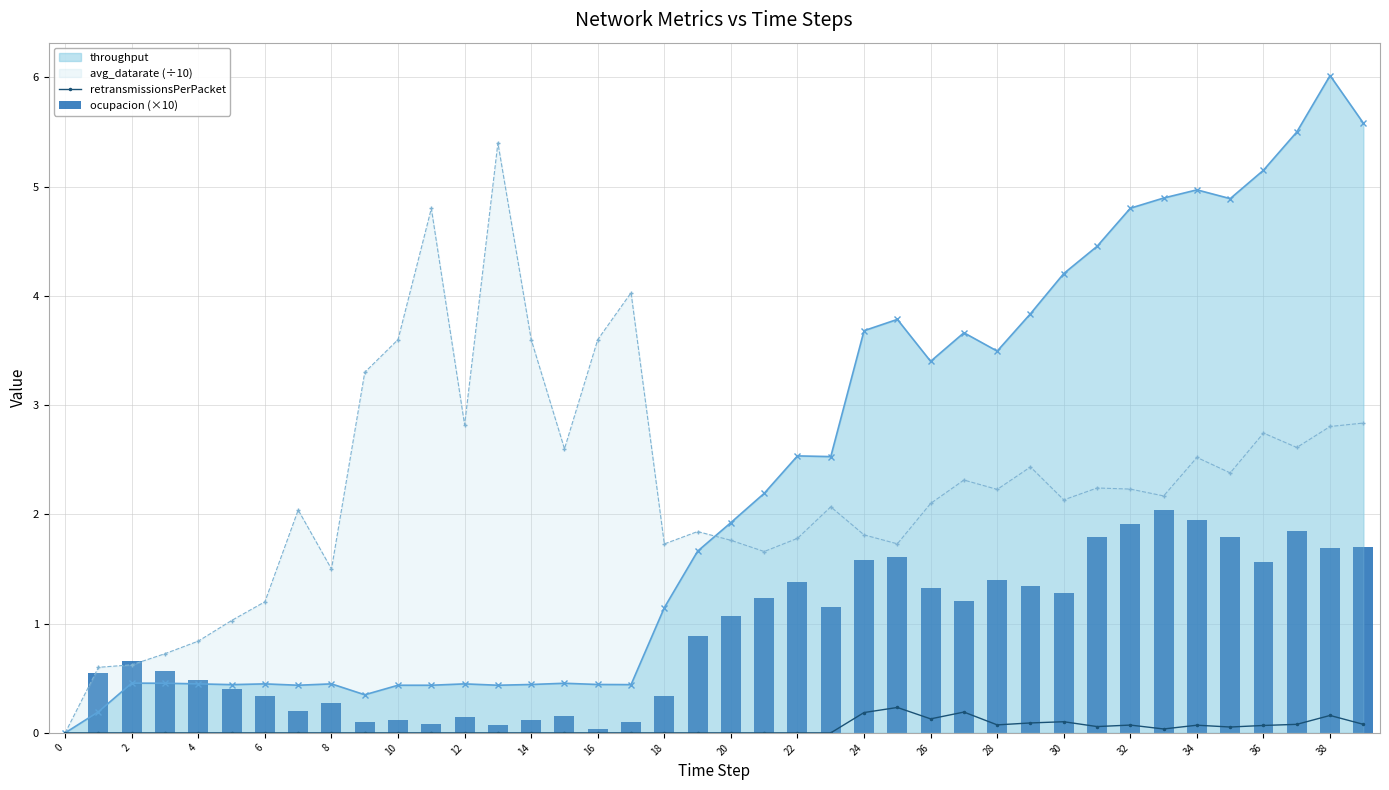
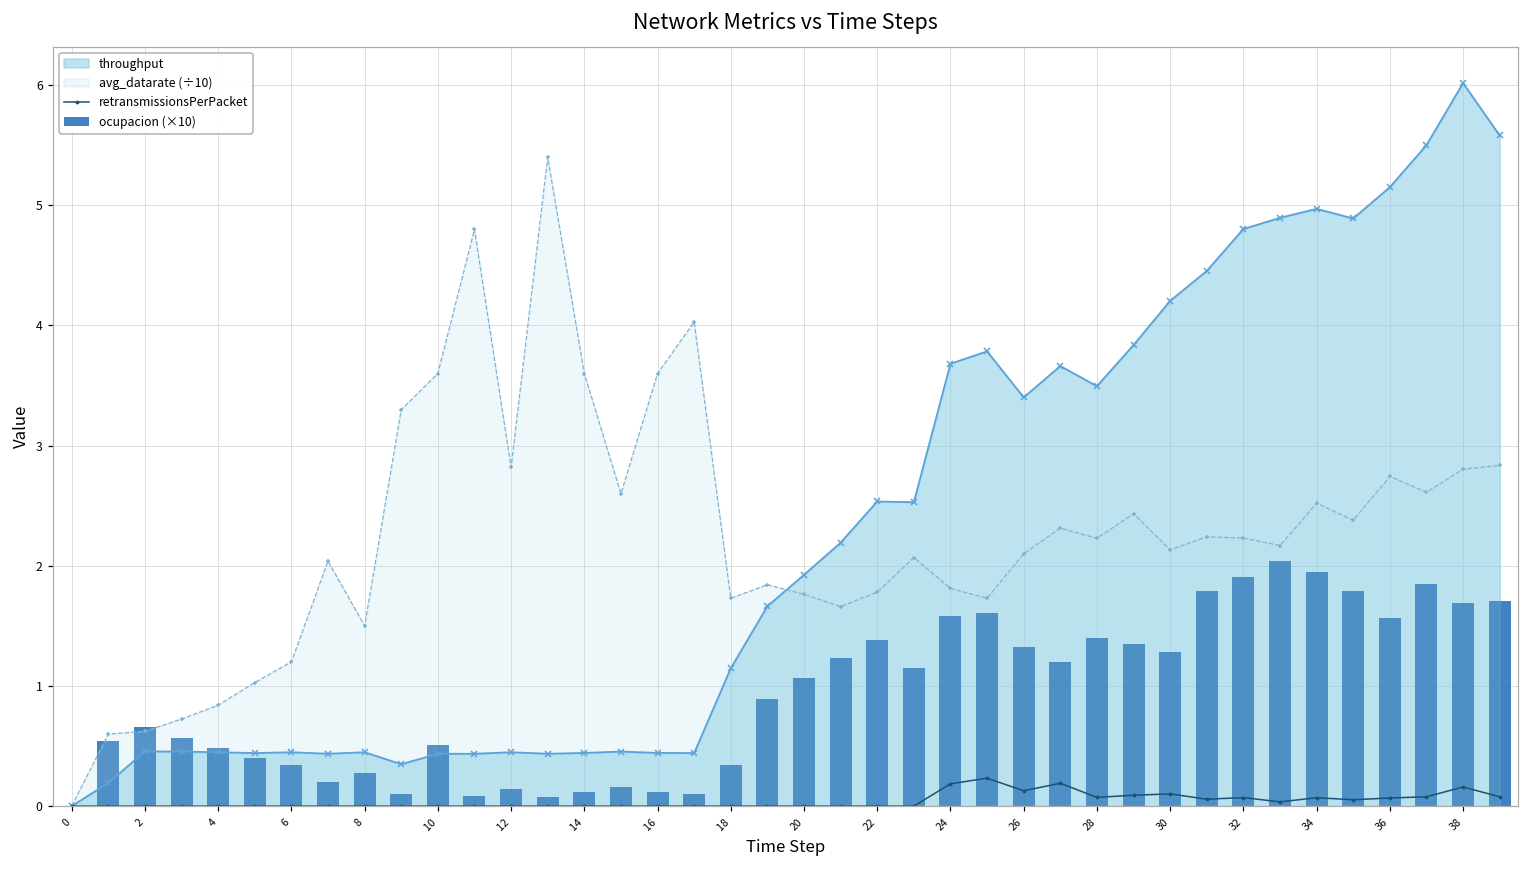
ocupacion (×10), 10: 0.11 -> 0.51
ocupacion (×10), 16: 0.04 -> 0.11
